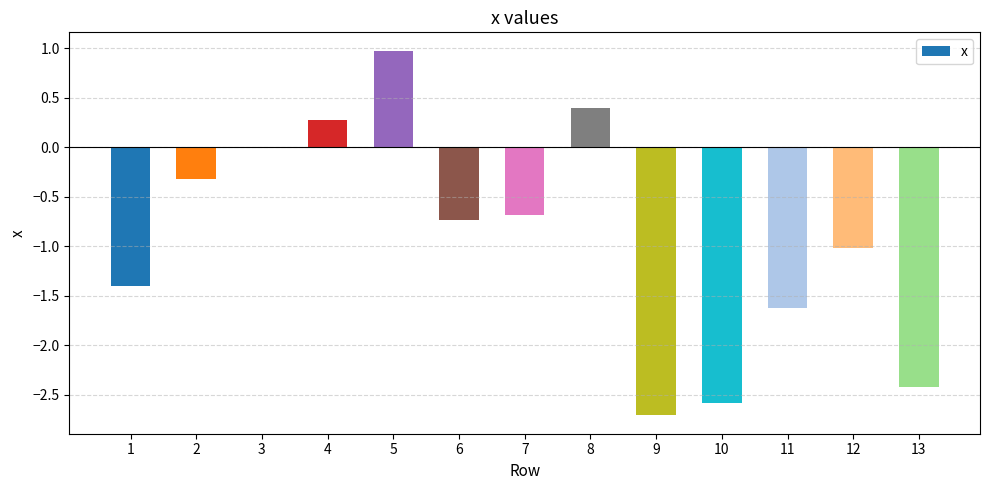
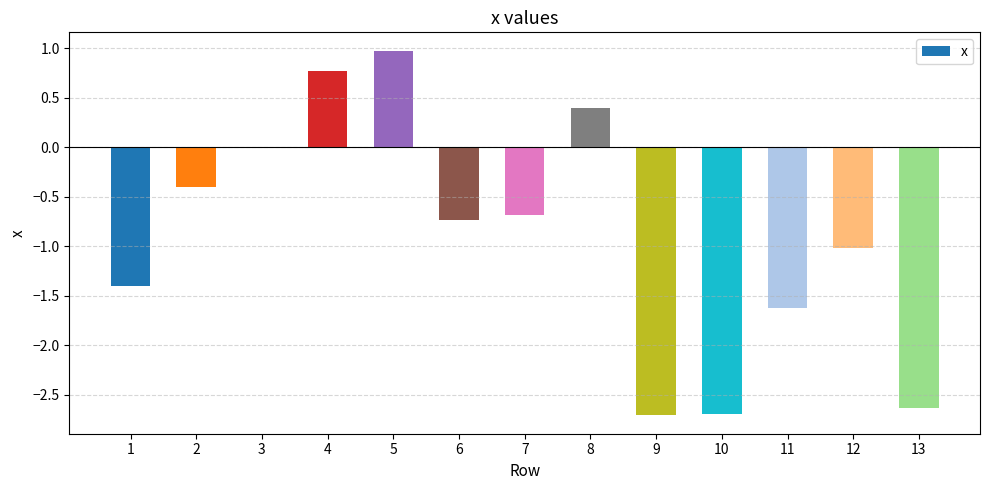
2: -0.3 -> -0.4
4: 0.3 -> 0.8
10: -2.6 -> -2.7
13: -2.4 -> -2.6
